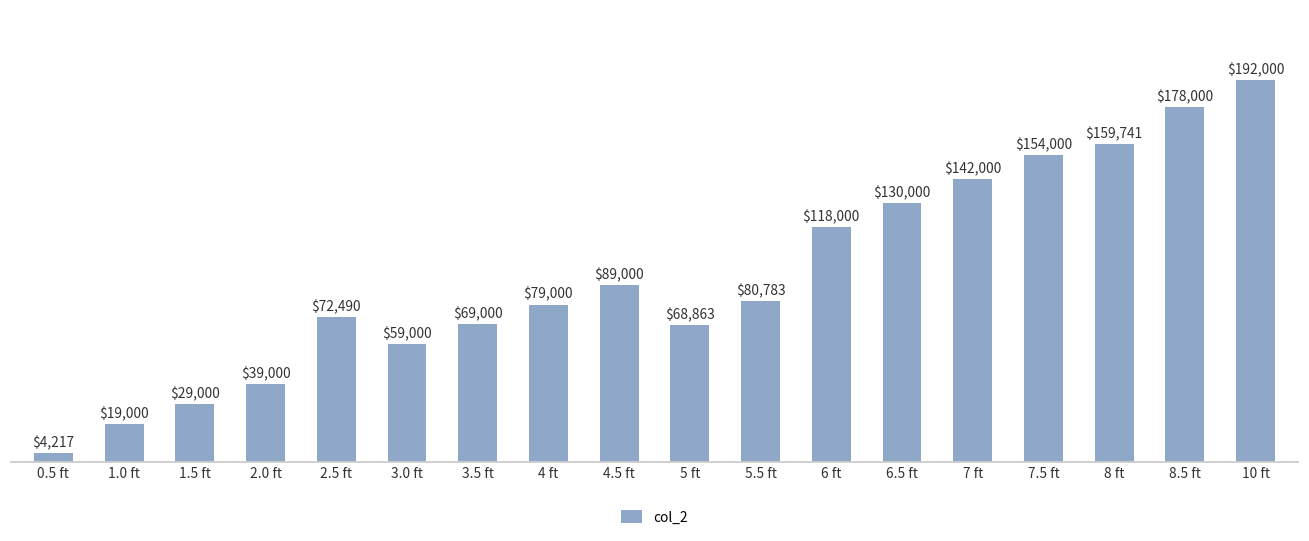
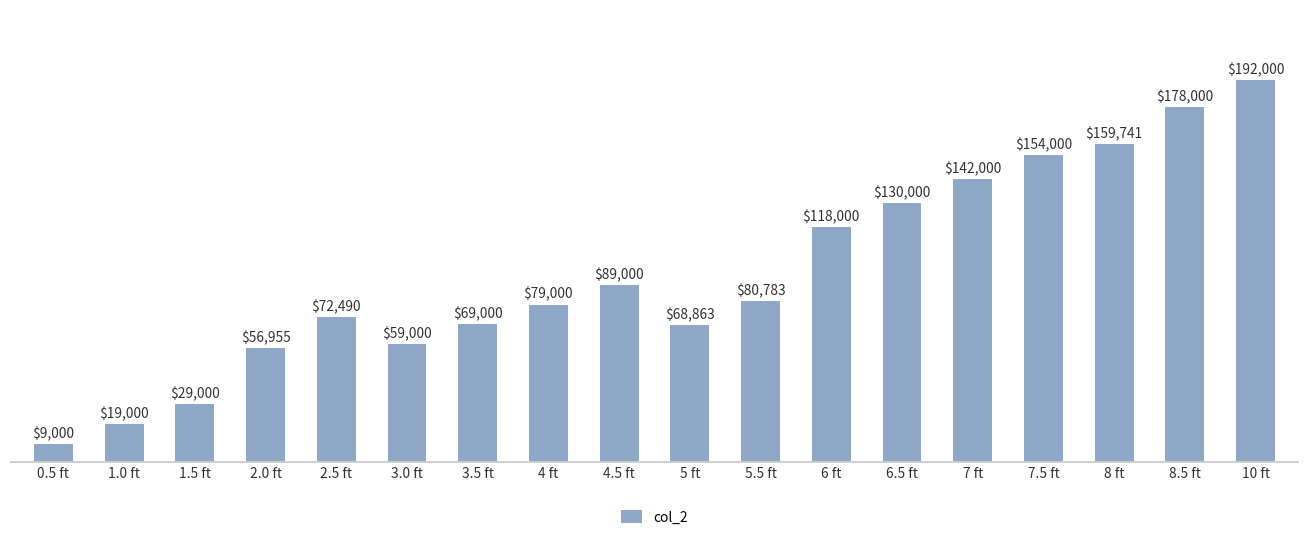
0.5 ft: $4,217 -> $9,000
2.0 ft: $39,000 -> $56,955
